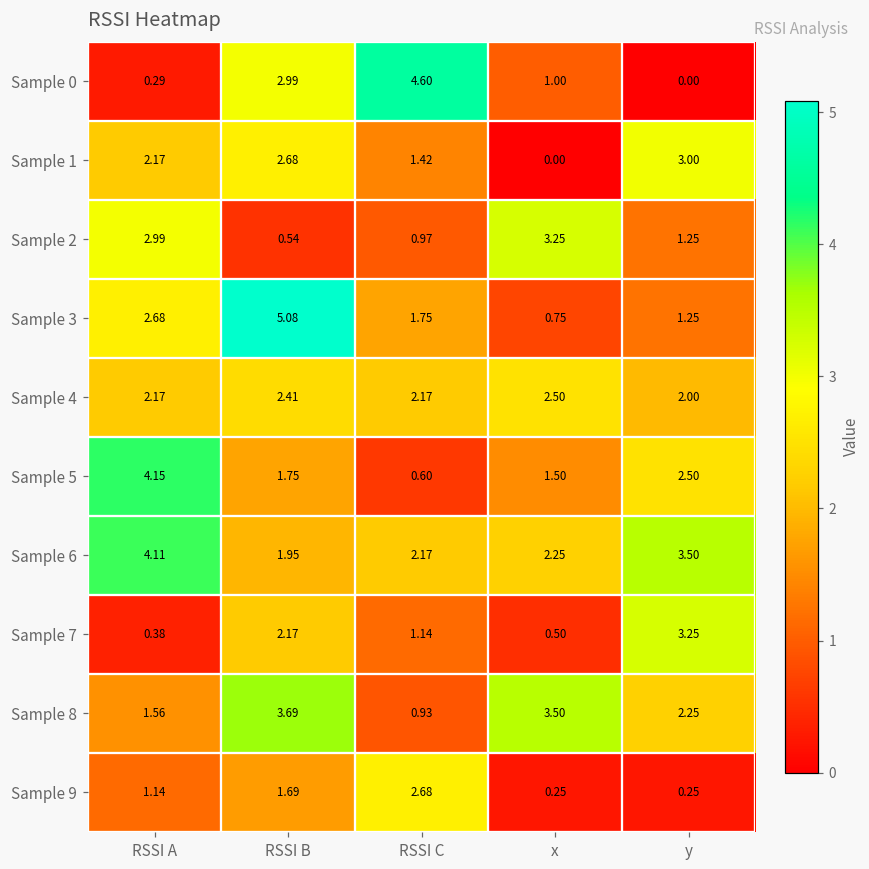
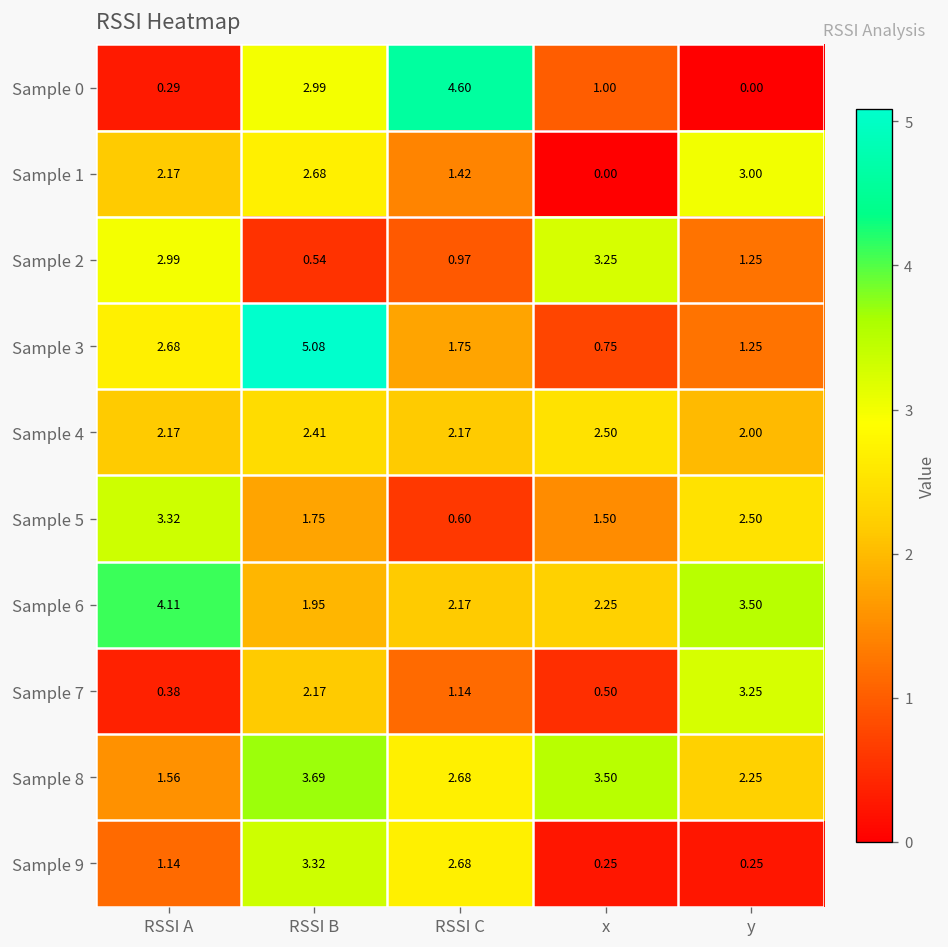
Sample 5, RSSI A: 4.15 -> 3.32
Sample 8, RSSI C: 0.93 -> 2.68
Sample 9, RSSI B: 1.69 -> 3.32
